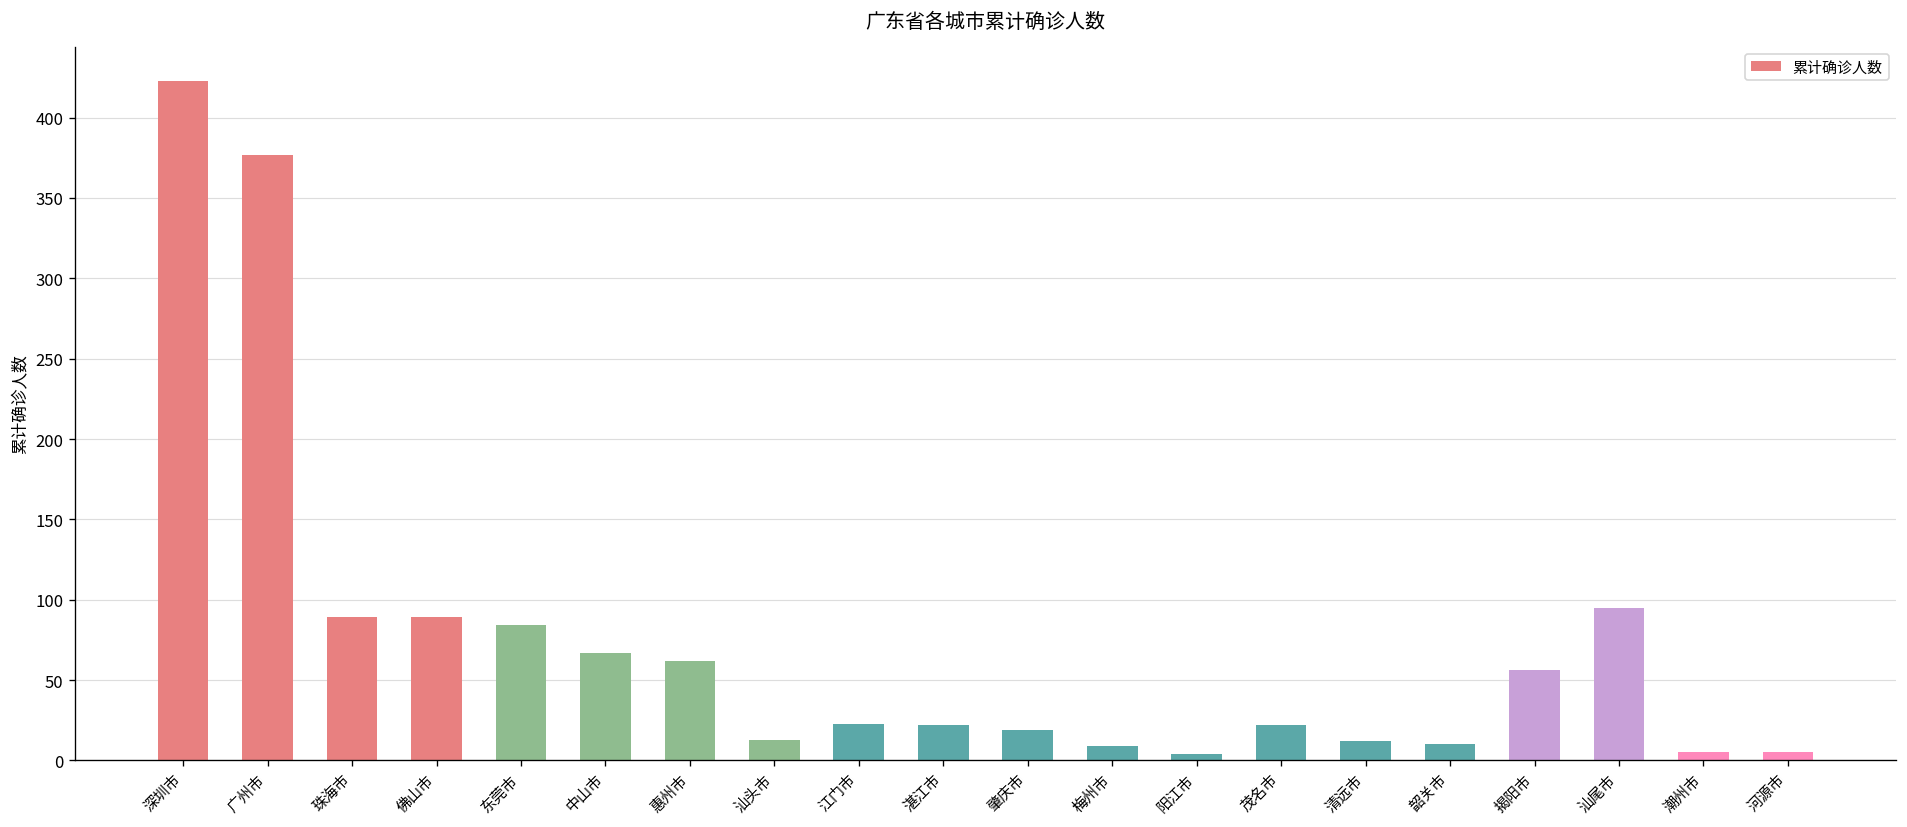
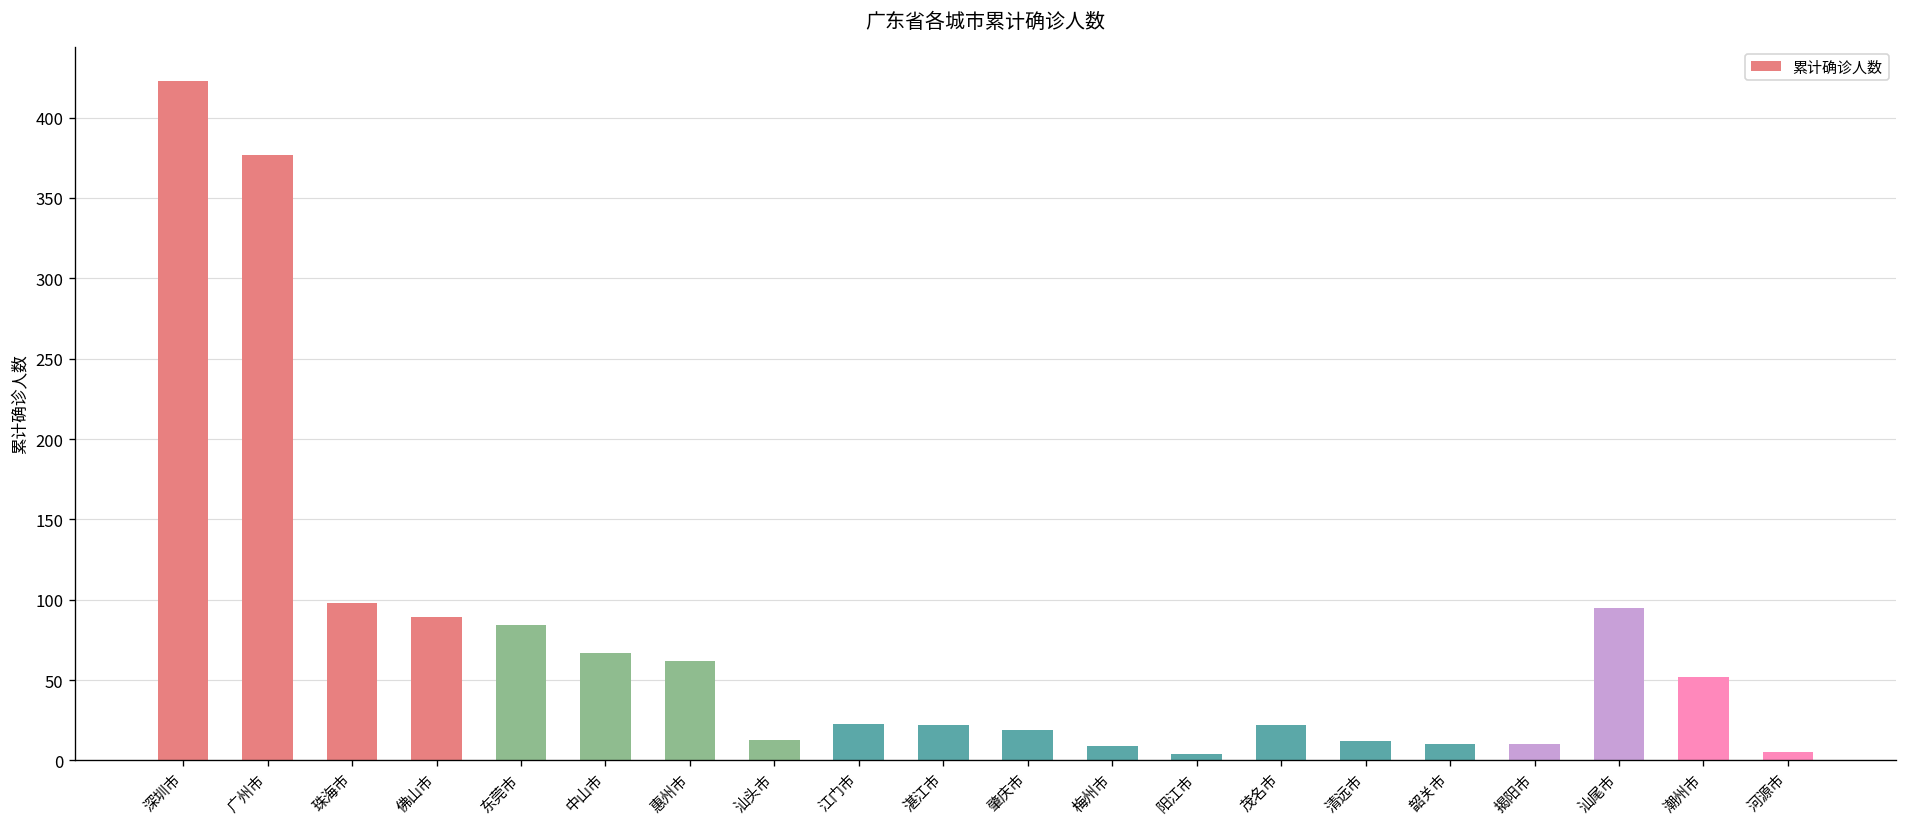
珠海市: 89 -> 98
揭阳市: 56 -> 10
潮州市: 5 -> 52
